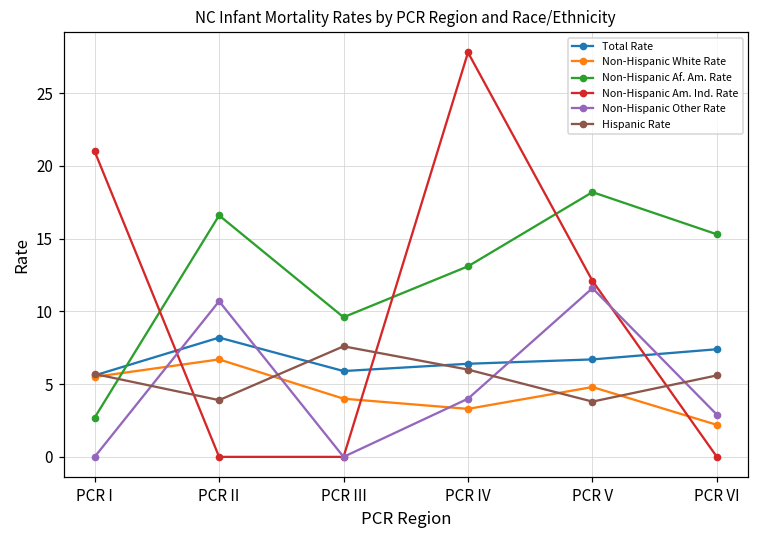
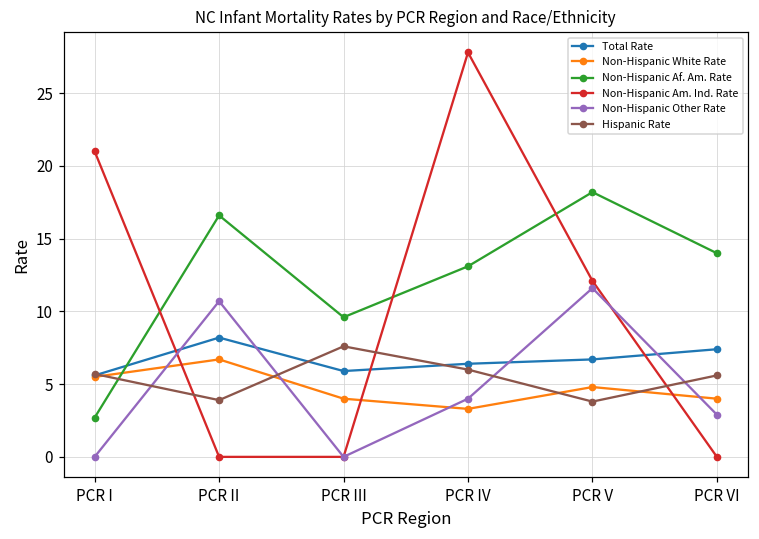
Non-Hispanic White Rate, PCR VI: 2.2 -> 4.0
Non-Hispanic Af. Am. Rate, PCR VI: 15.3 -> 14.0
